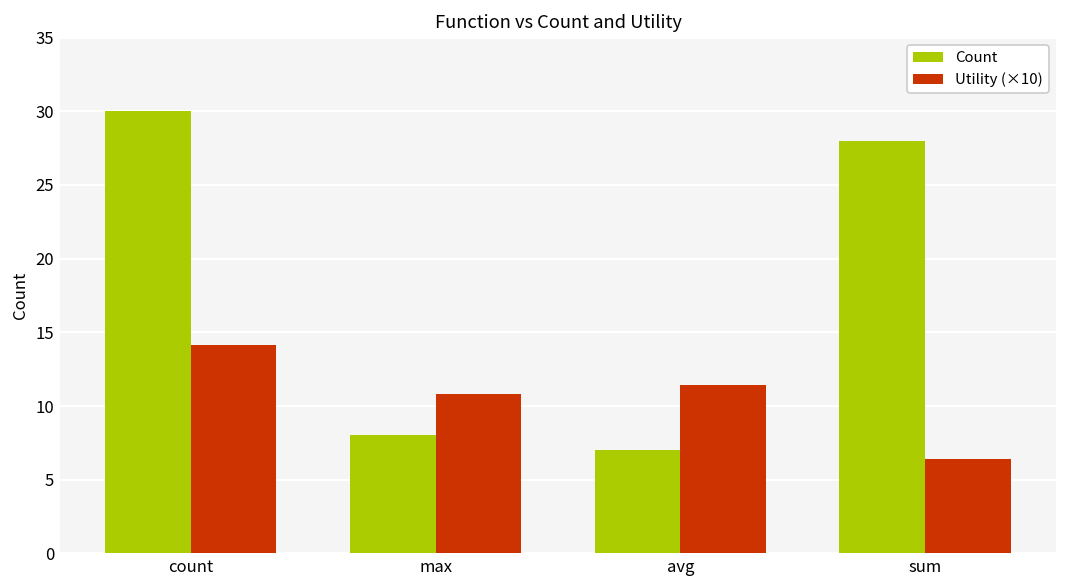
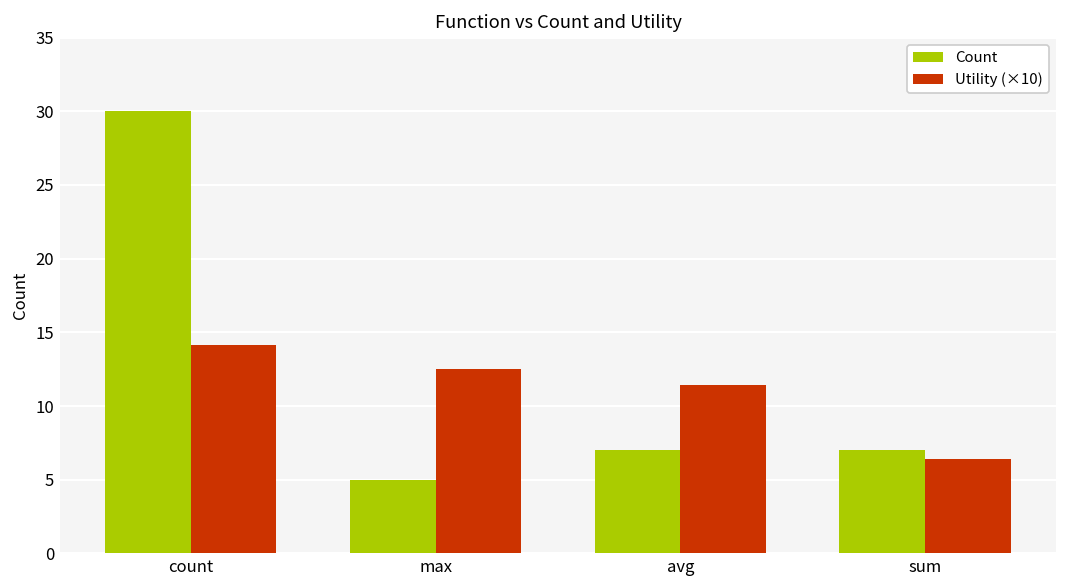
Count, max: 8 -> 5
Utility (×10), max: 10.8 -> 12.5
Count, sum: 28 -> 7
